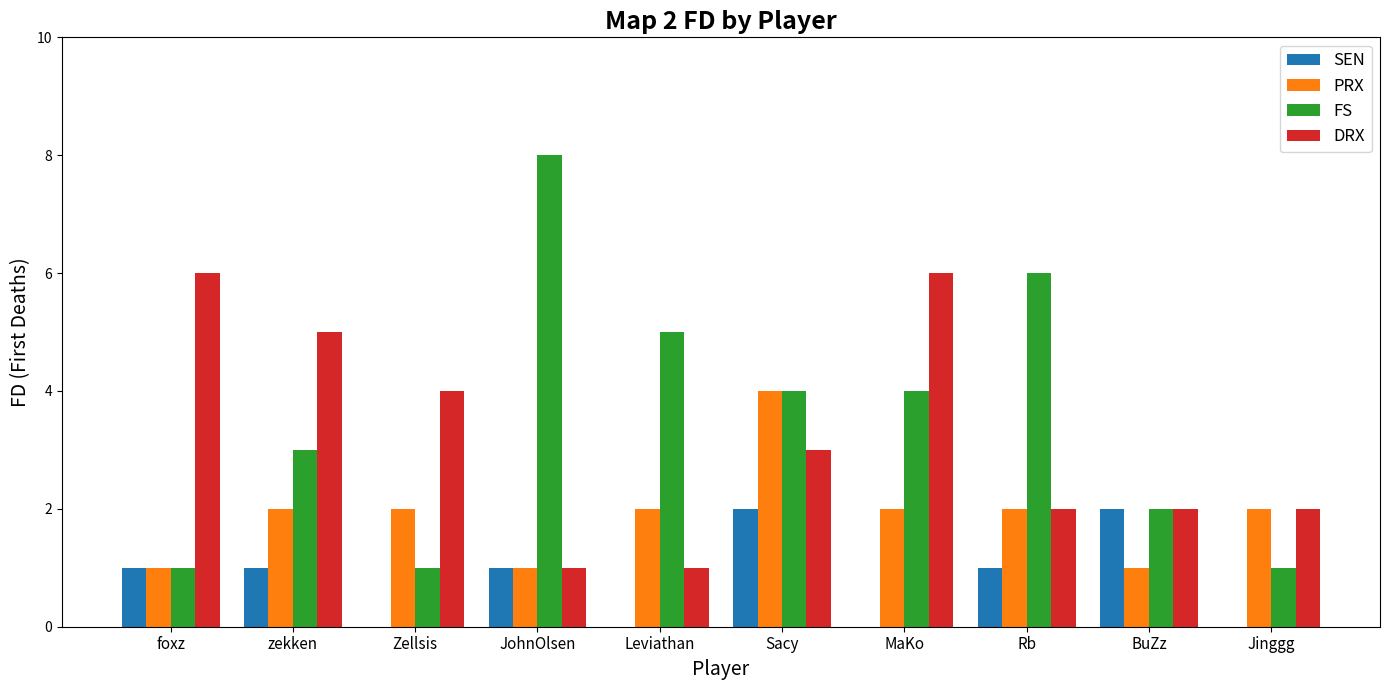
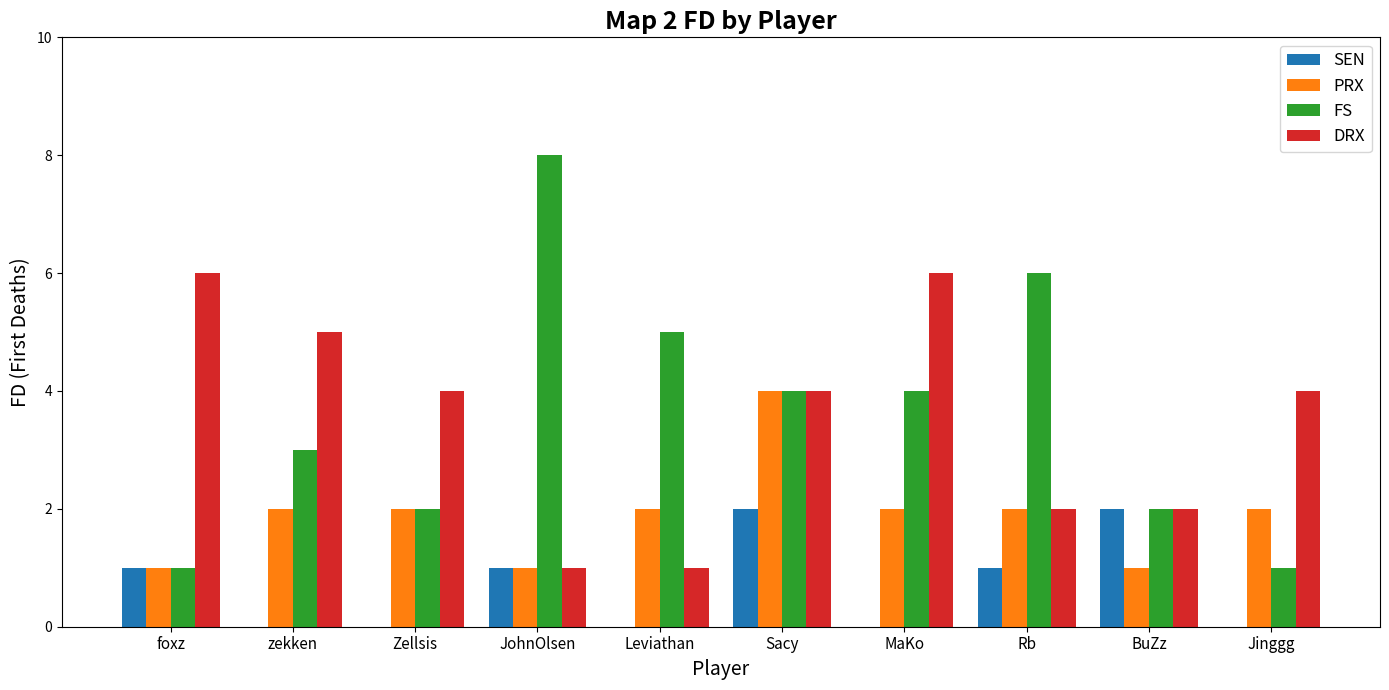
SEN, zekken: 1 -> 0
FS, Zellsis: 1 -> 2
DRX, Sacy: 3 -> 4
DRX, Jinggg: 2 -> 4
